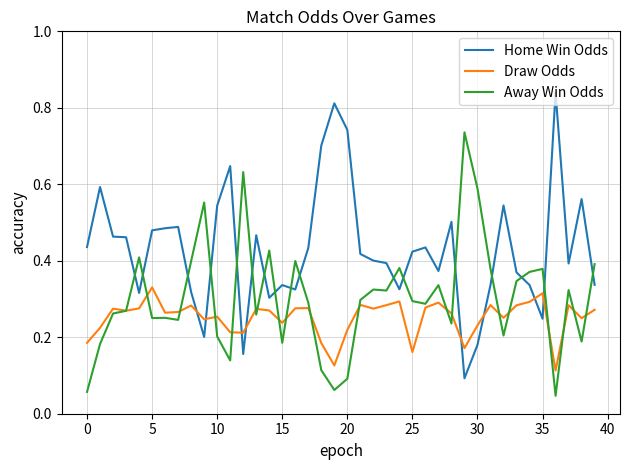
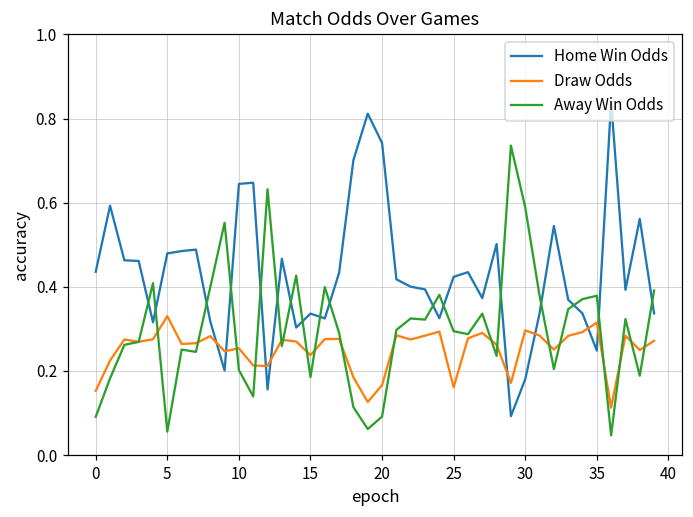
Draw Odds, 0: 0.19 -> 0.15
Away Win Odds, 0: 0.06 -> 0.09
Away Win Odds, 5: 0.25 -> 0.06
Home Win Odds, 10: 0.54 -> 0.64
Draw Odds, 20: 0.22 -> 0.17
Draw Odds, 30: 0.23 -> 0.30
